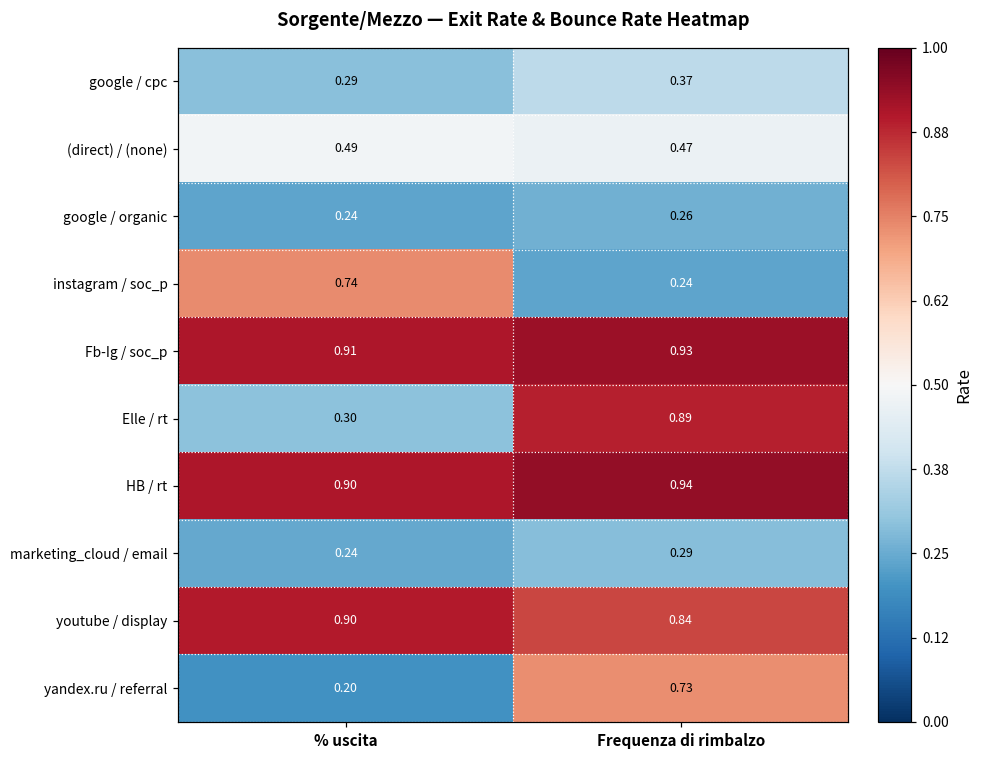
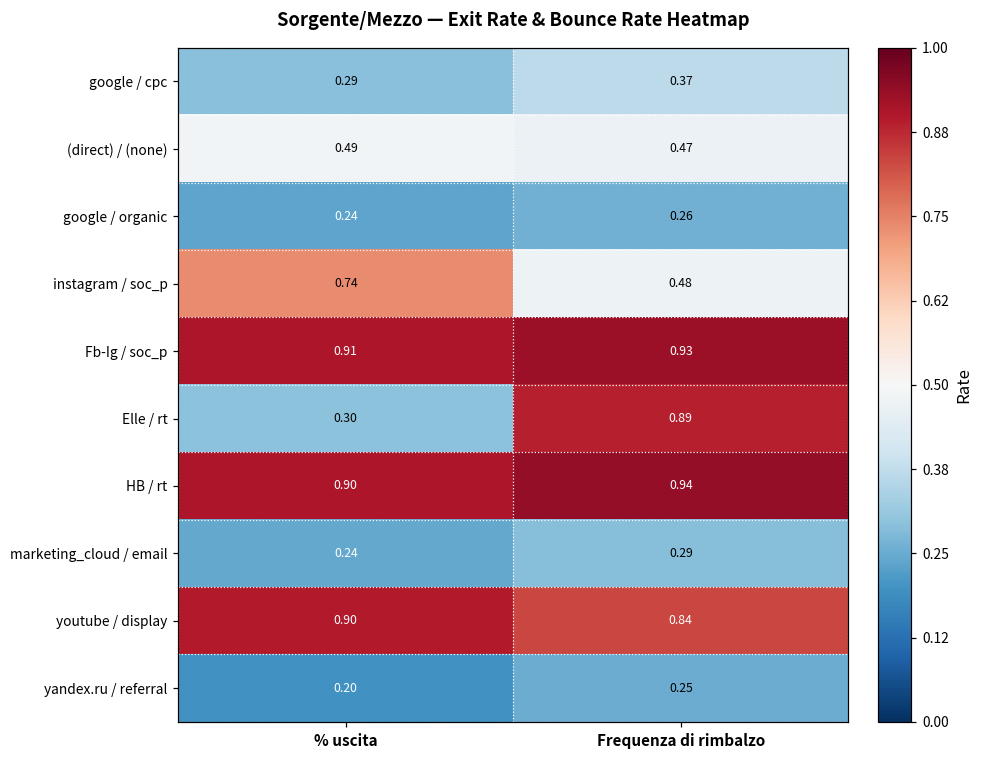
instagram / soc_p, Frequenza di rimbalzo: 0.24 -> 0.48
yandex.ru / referral, Frequenza di rimbalzo: 0.73 -> 0.25
